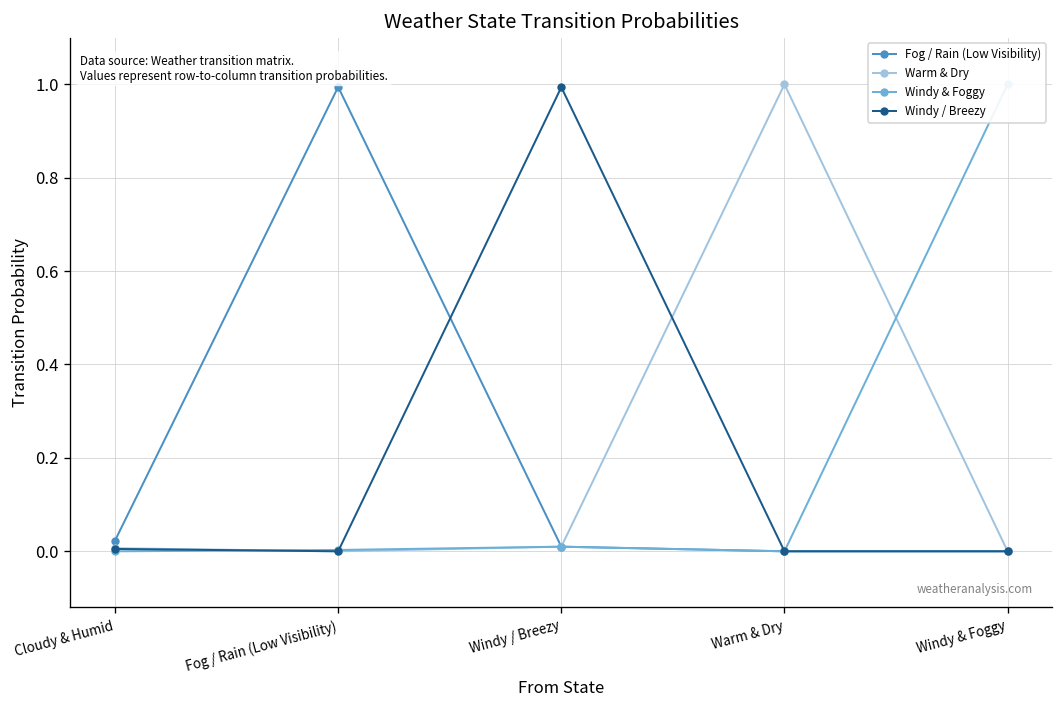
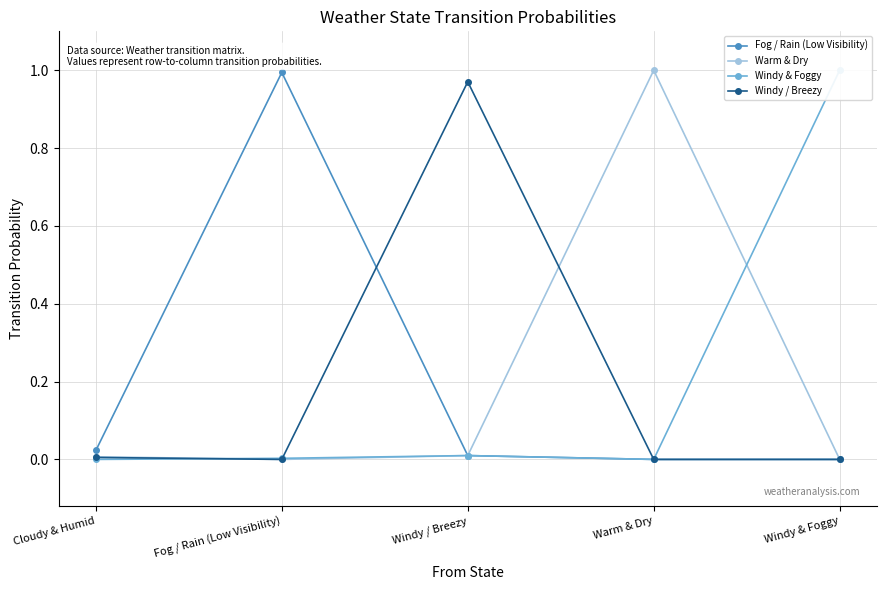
Windy / Breezy, Windy / Breezy: 0.99 -> 0.97
